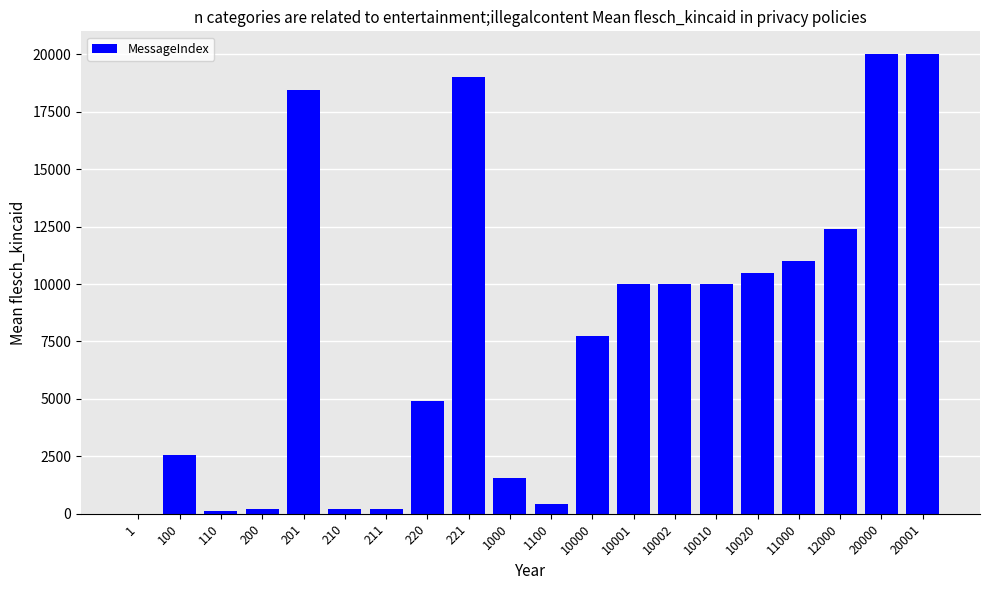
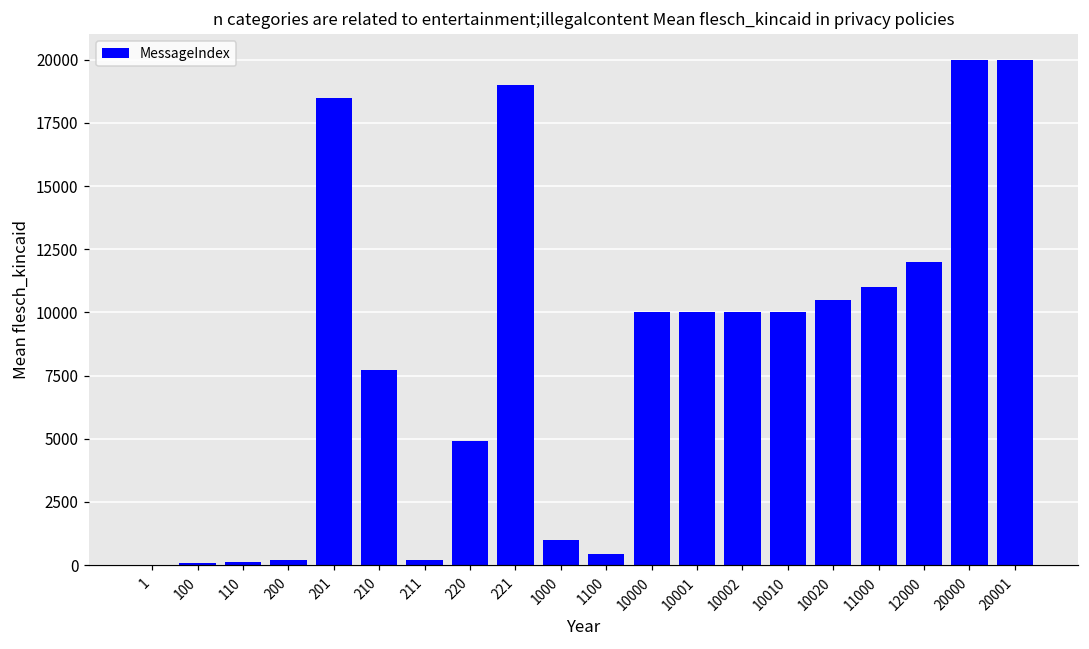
100: 2500 -> 100
210: 200 -> 7700
1000: 1500 -> 1000
10000: 7700 -> 10000
12000: 12400 -> 12000
